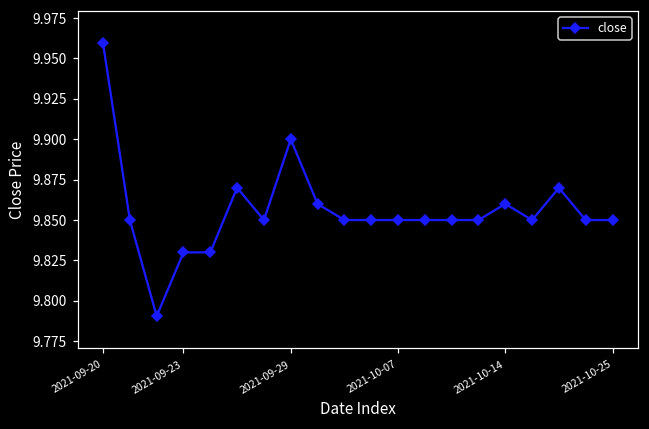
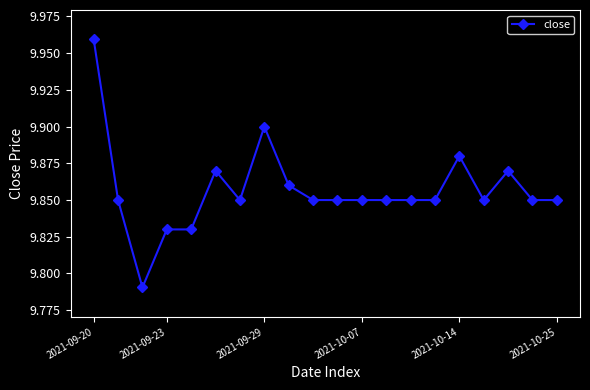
2021-10-14: 9.86 -> 9.88
